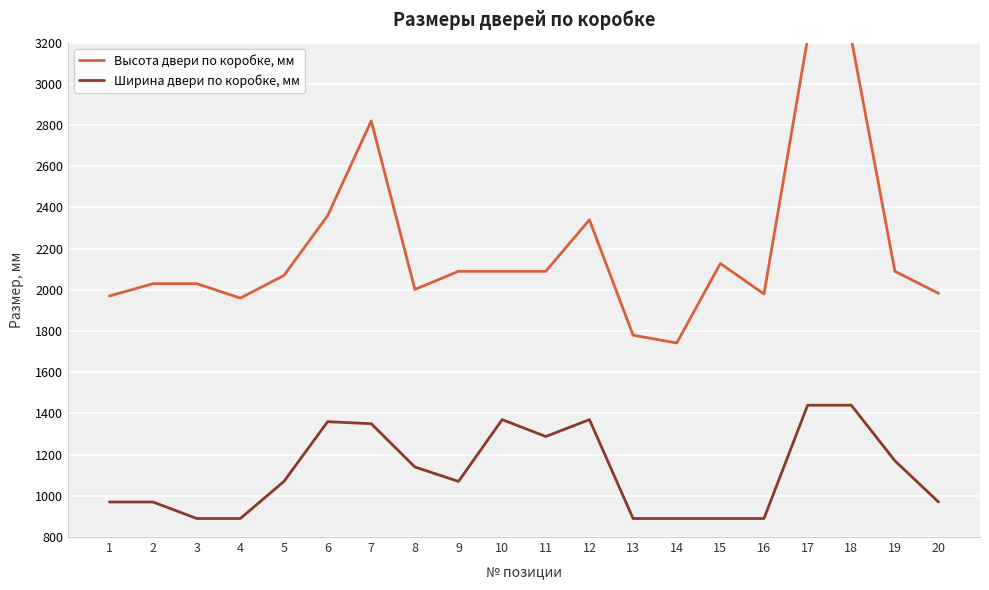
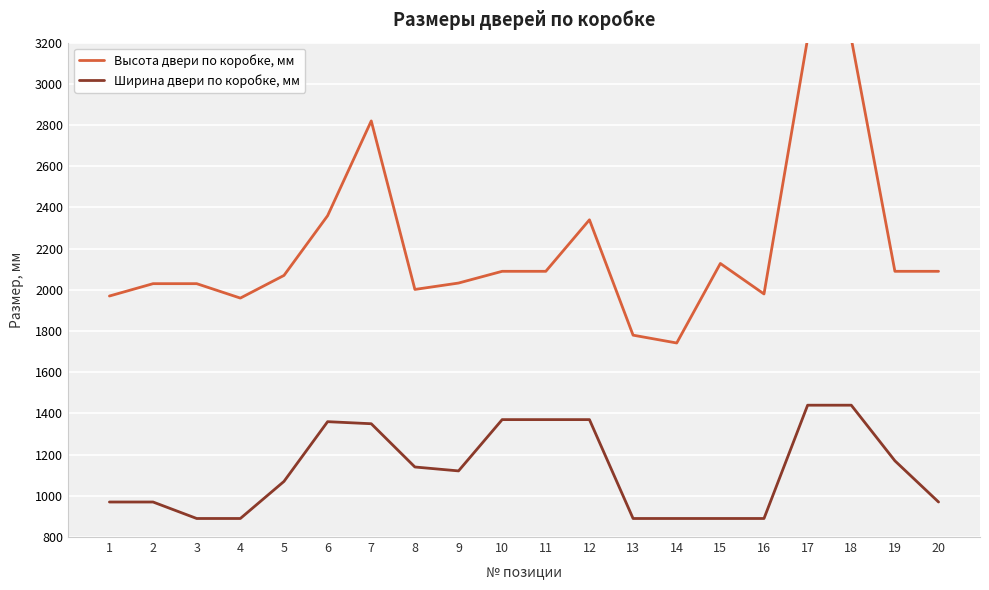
Высота двери по коробке, мм, 9: 2090 -> 2030
Ширина двери по коробке, мм, 9: 1070 -> 1120
Ширина двери по коробке, мм, 11: 1290 -> 1370
Высота двери по коробке, мм, 20: 1980 -> 2090
